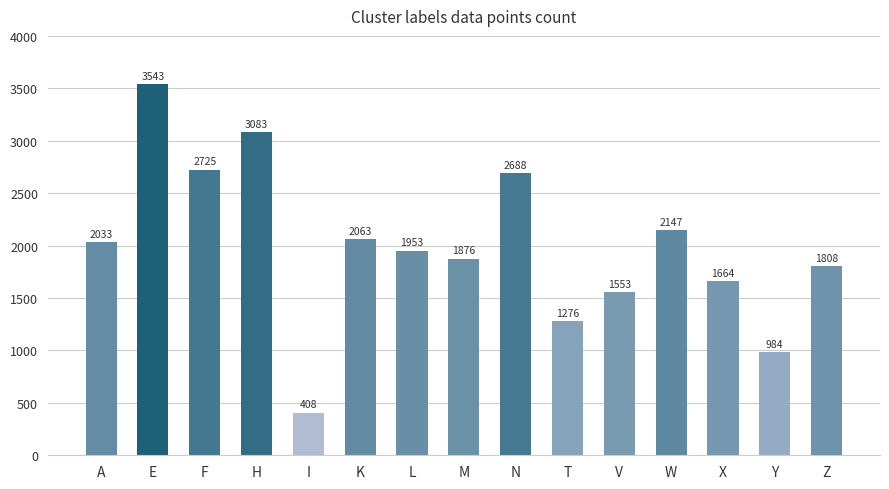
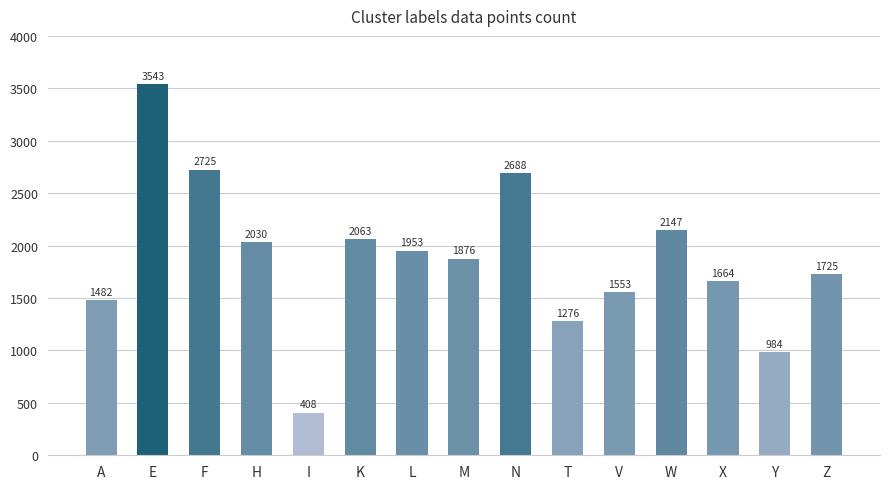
A: 2033 -> 1482
H: 3083 -> 2030
Z: 1808 -> 1725
